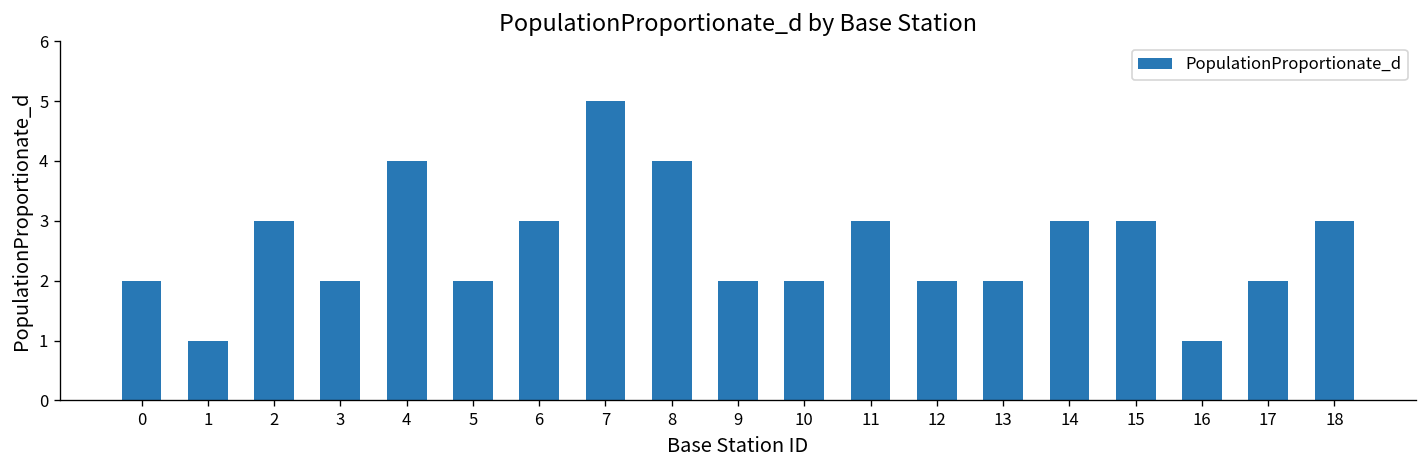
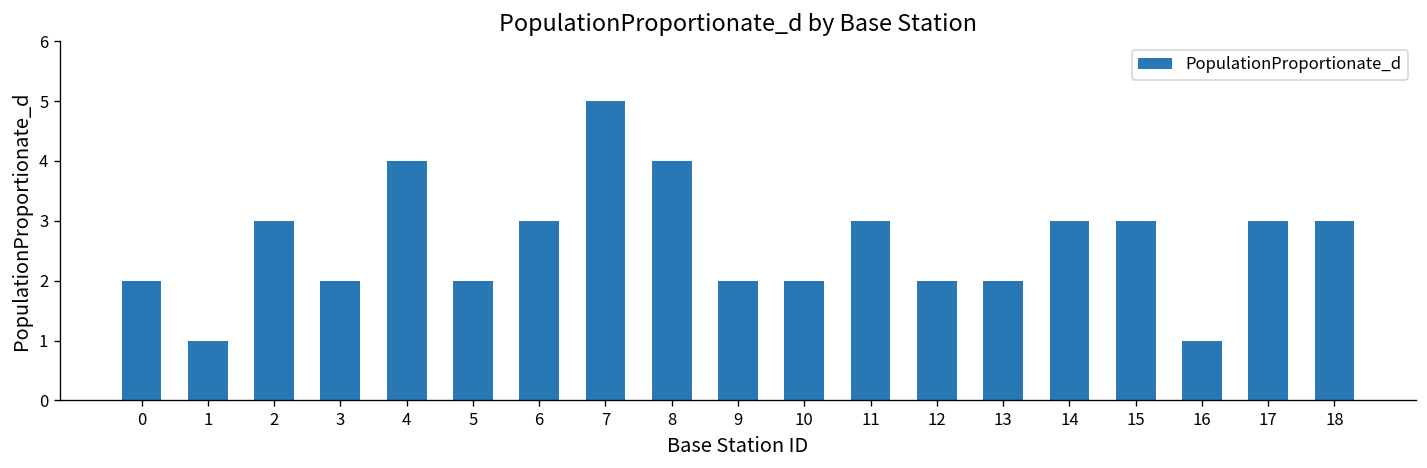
17: 2 -> 3
